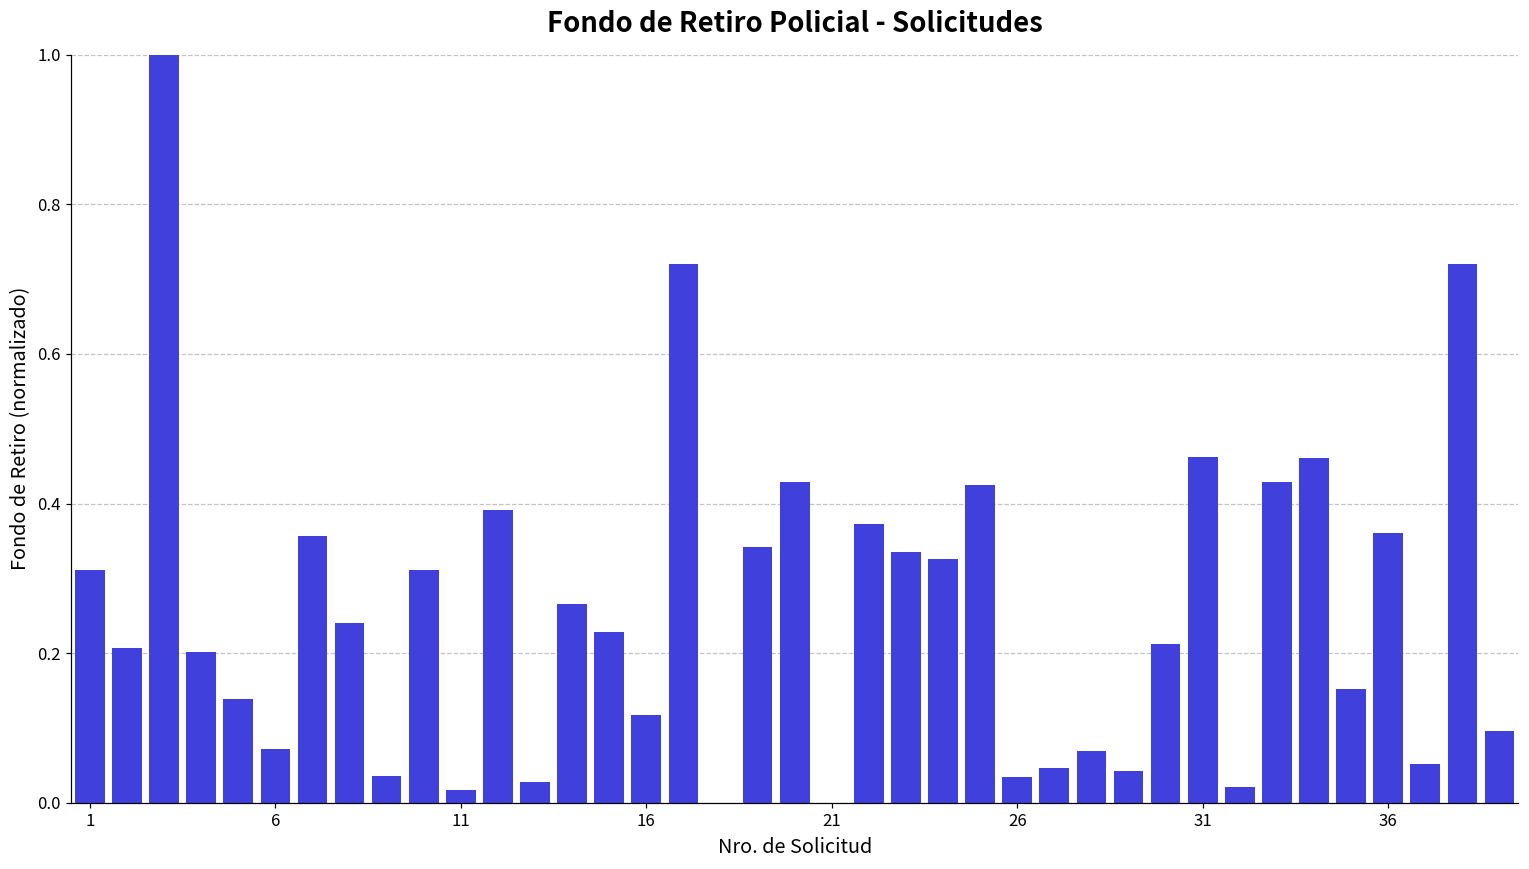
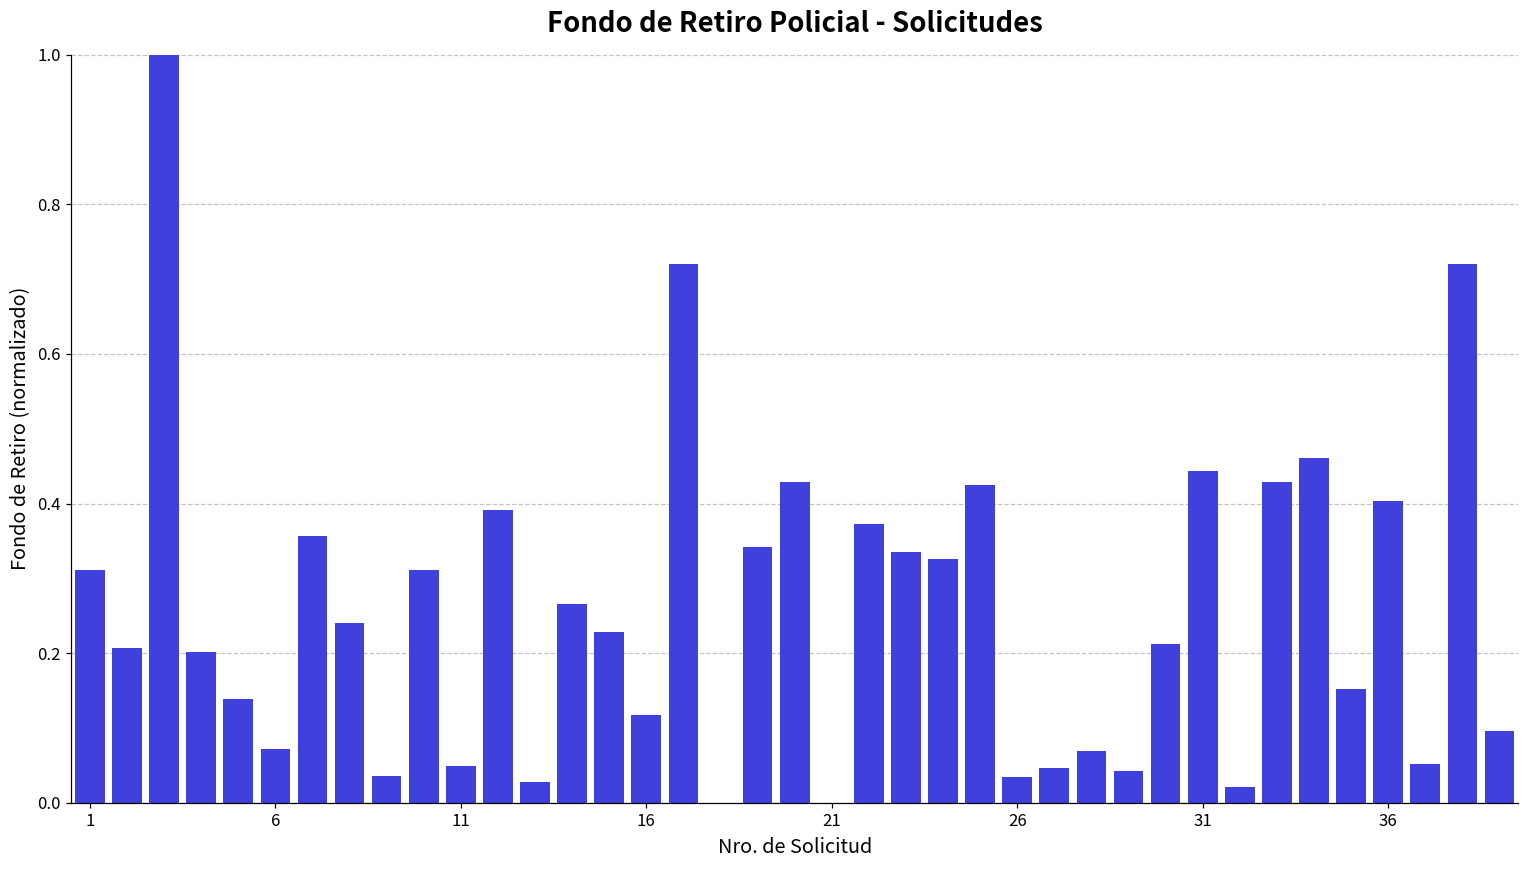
11: 0.02 -> 0.05
31: 0.46 -> 0.44
36: 0.36 -> 0.40
